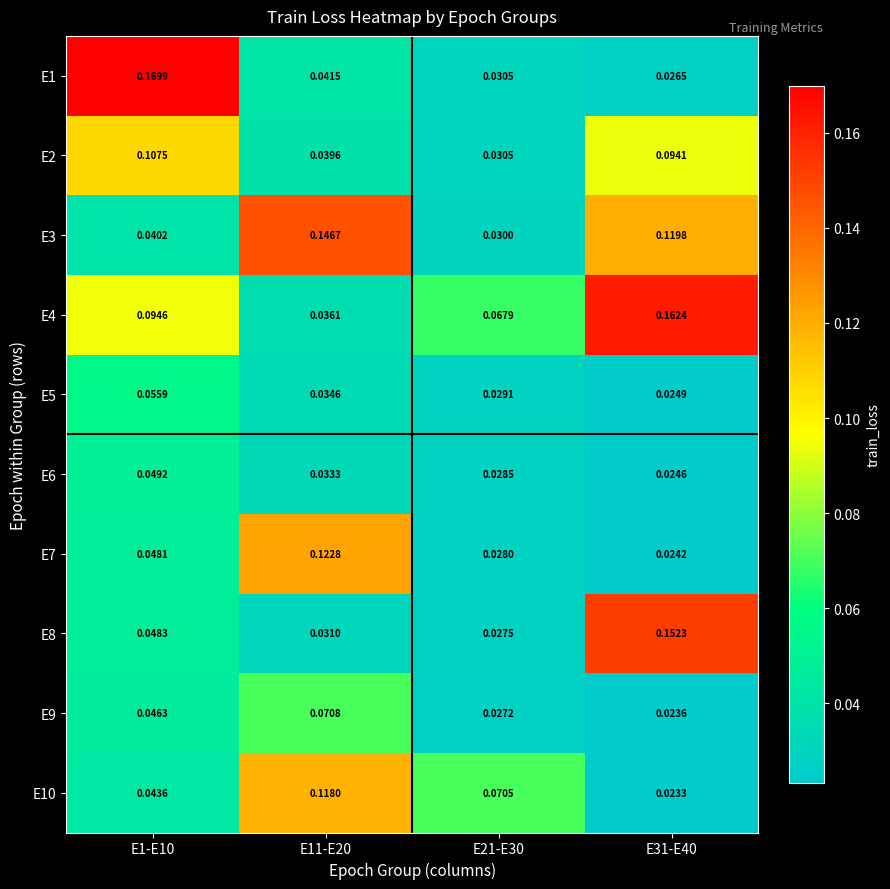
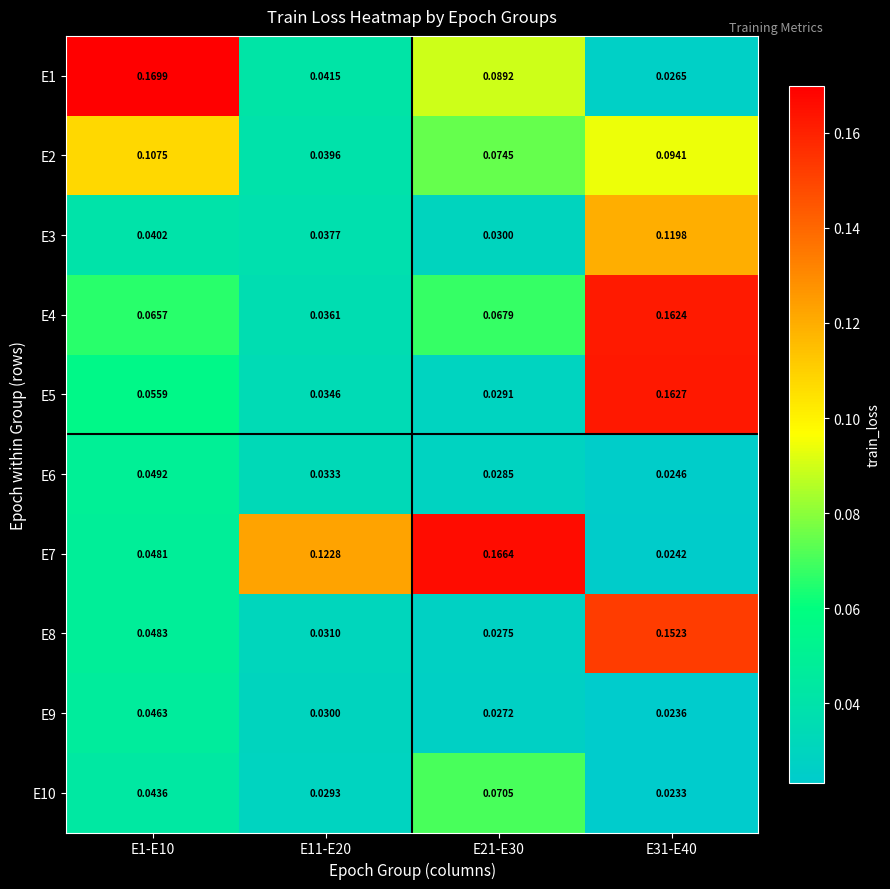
E1, E21-E30: 0.0305 -> 0.0892
E2, E21-E30: 0.0305 -> 0.0745
E3, E11-E20: 0.1467 -> 0.0377
E4, E1-E10: 0.0946 -> 0.0657
E5, E31-E40: 0.0249 -> 0.1627
E7, E21-E30: 0.0280 -> 0.1664
E9, E11-E20: 0.0708 -> 0.0300
E10, E11-E20: 0.1180 -> 0.0293
